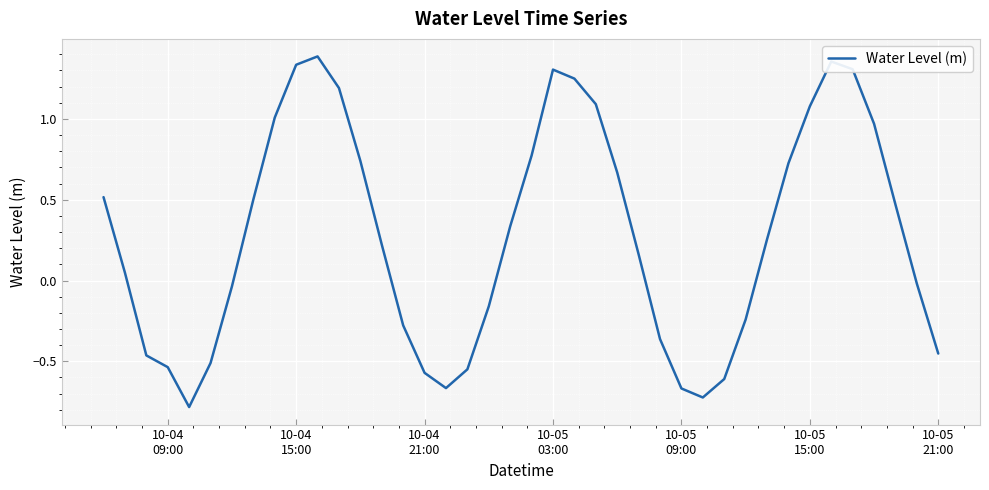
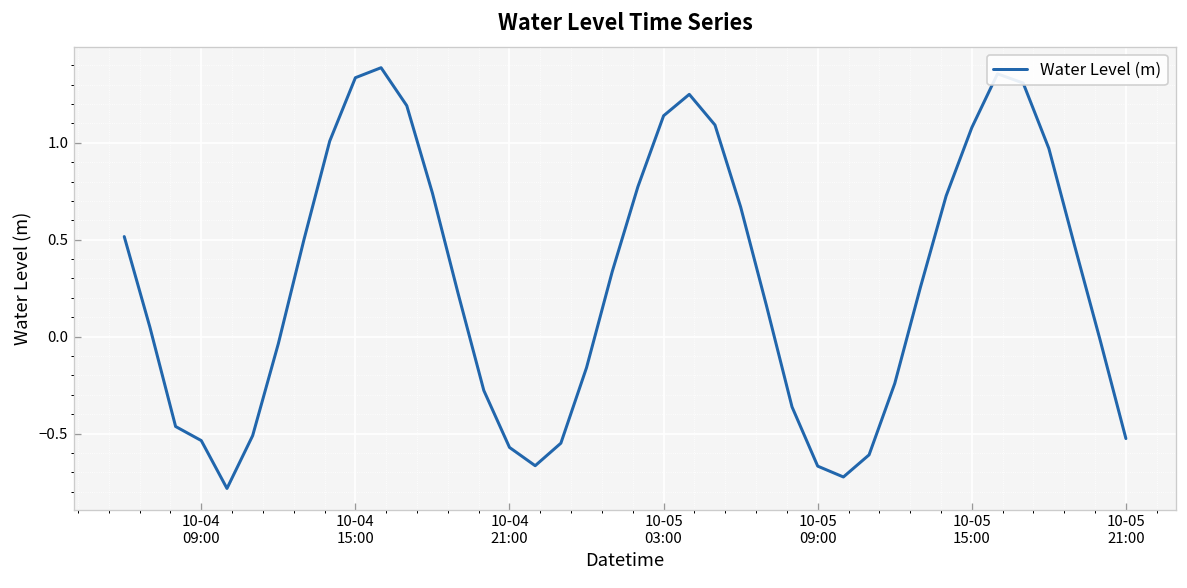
10-05 03:00: 1.31 -> 1.14
10-05 21:00: -0.45 -> -0.53
